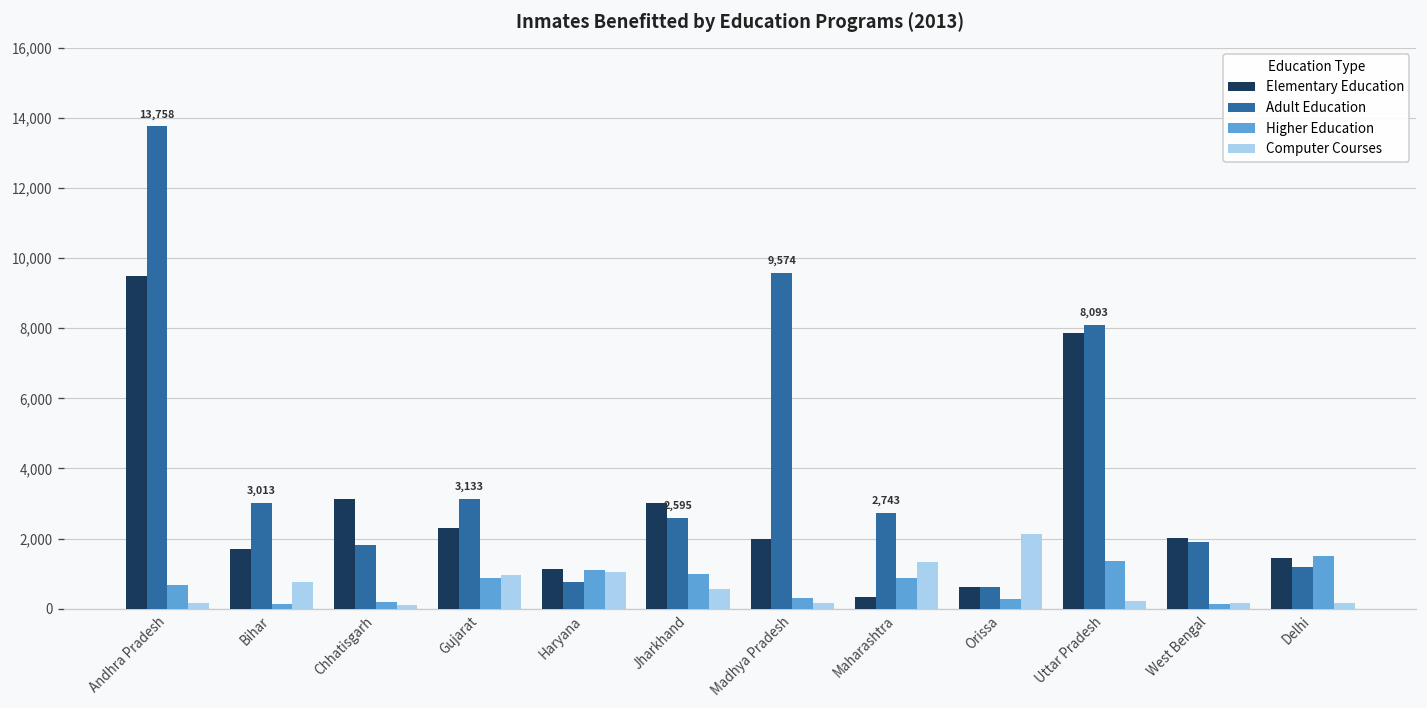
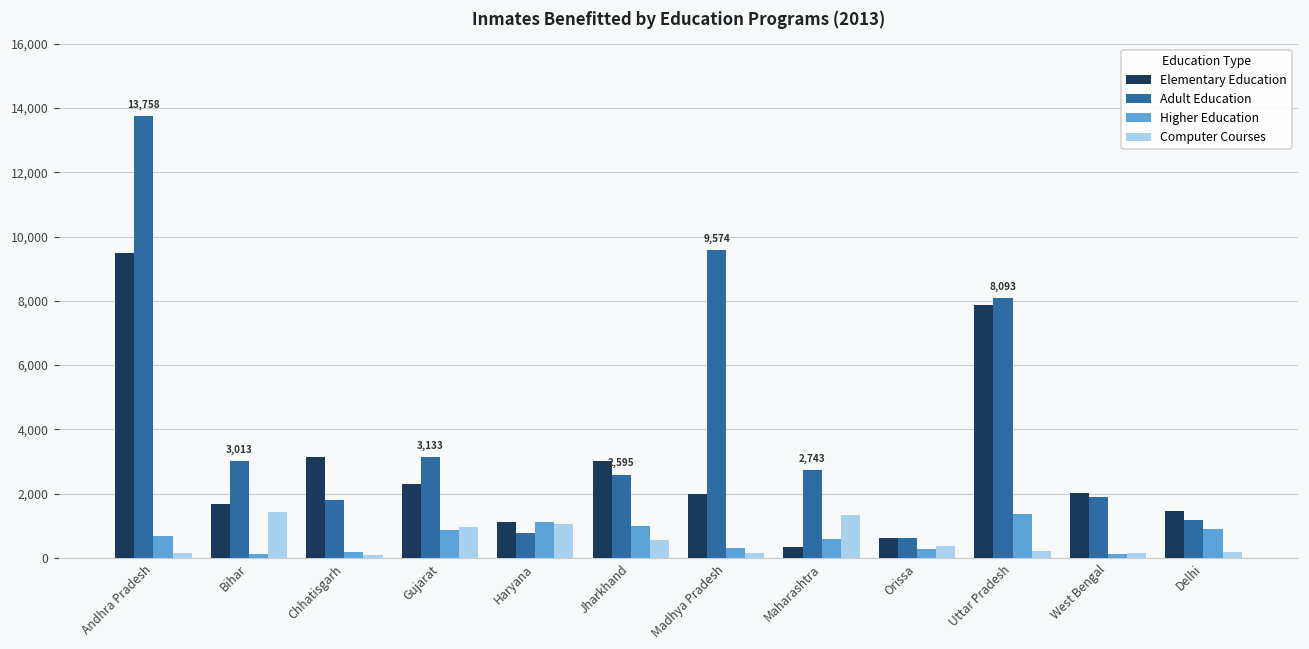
Computer Courses, Bihar: 800 -> 1,400
Higher Education, Maharashtra: 900 -> 600
Computer Courses, Orissa: 2,100 -> 400
Higher Education, Delhi: 1,500 -> 900
